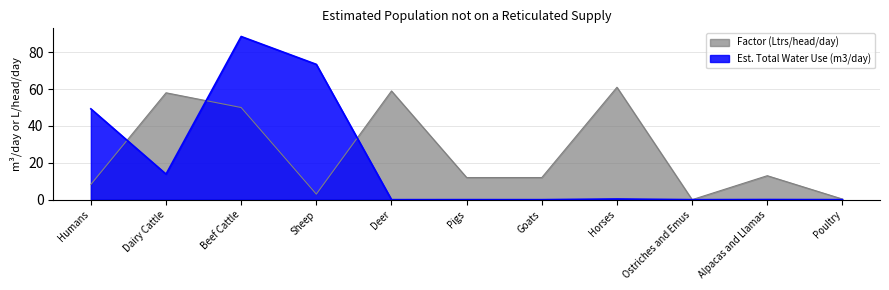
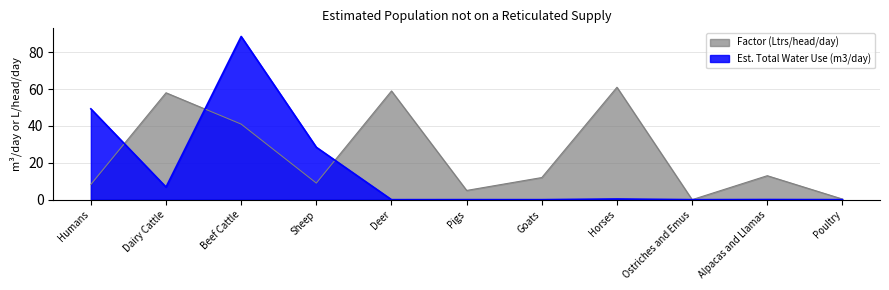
Est. Total Water Use (m3/day), Dairy Cattle: 14 -> 7
Factor (Ltrs/head/day), Beef Cattle: 50 -> 41
Factor (Ltrs/head/day), Sheep: 3 -> 9
Est. Total Water Use (m3/day), Sheep: 73 -> 28
Factor (Ltrs/head/day), Pigs: 12 -> 5
